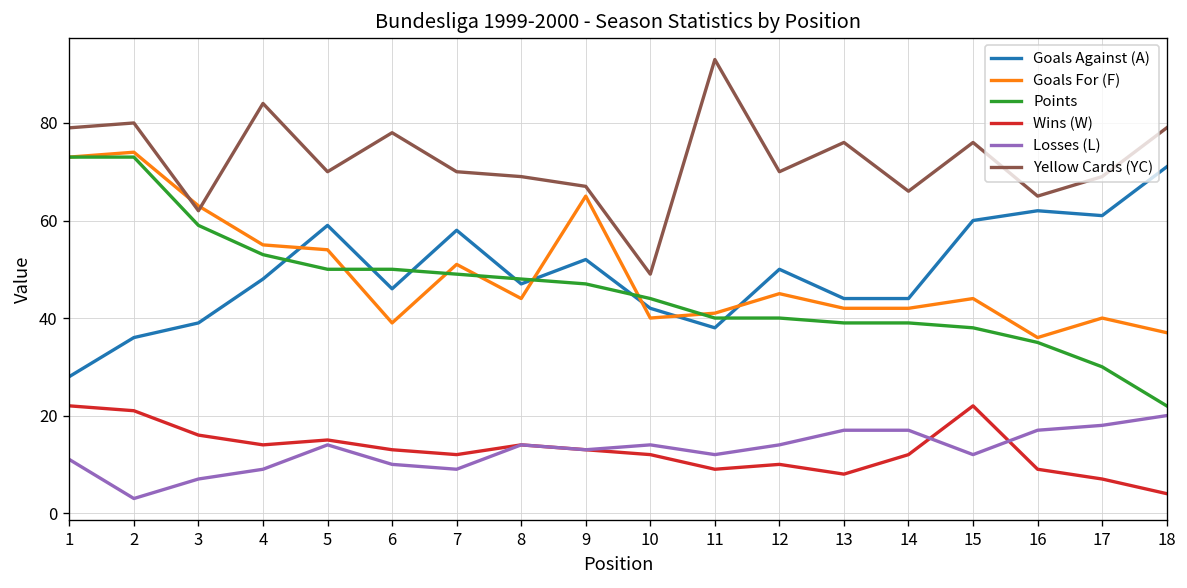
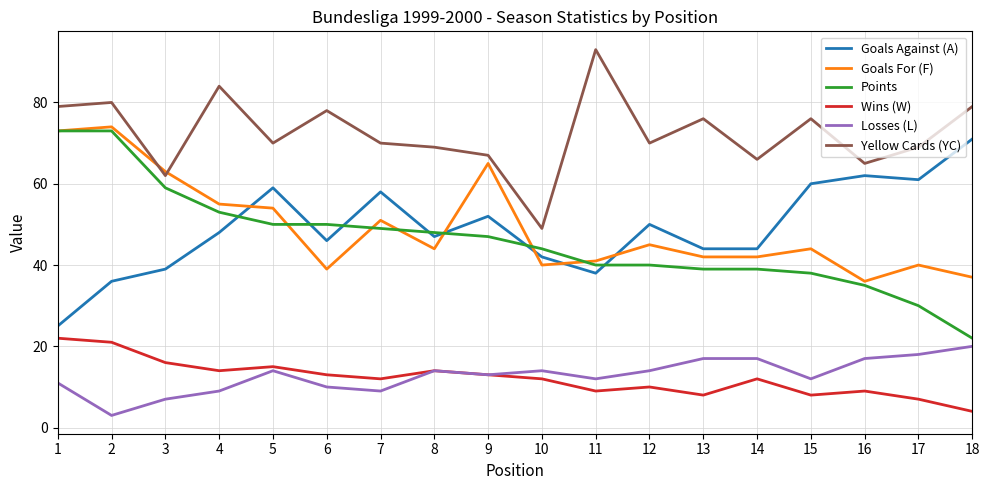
Goals Against (A), 1: 28 -> 25
Wins (W), 15: 22 -> 8
